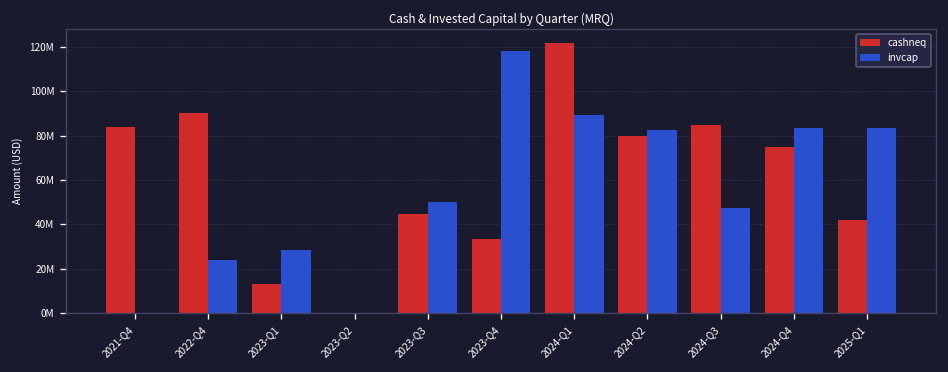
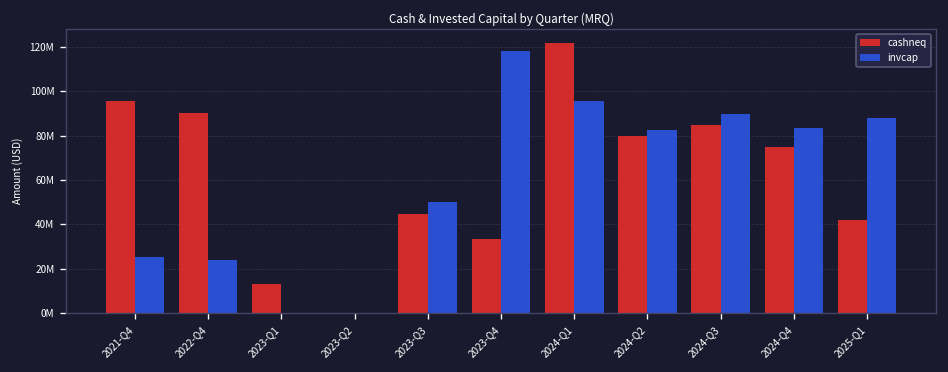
cashneq, 2021-Q4: 84000000 -> 95000000
invcap, 2021-Q4: 0 -> 25000000
invcap, 2023-Q1: 28000000 -> 0
invcap, 2024-Q1: 89000000 -> 96000000
invcap, 2024-Q3: 47000000 -> 89000000
invcap, 2025-Q1: 84000000 -> 88000000
